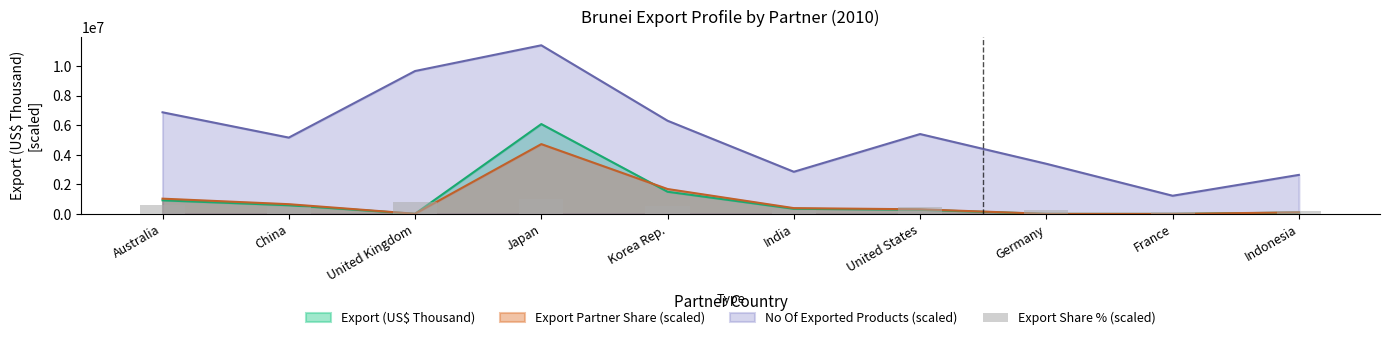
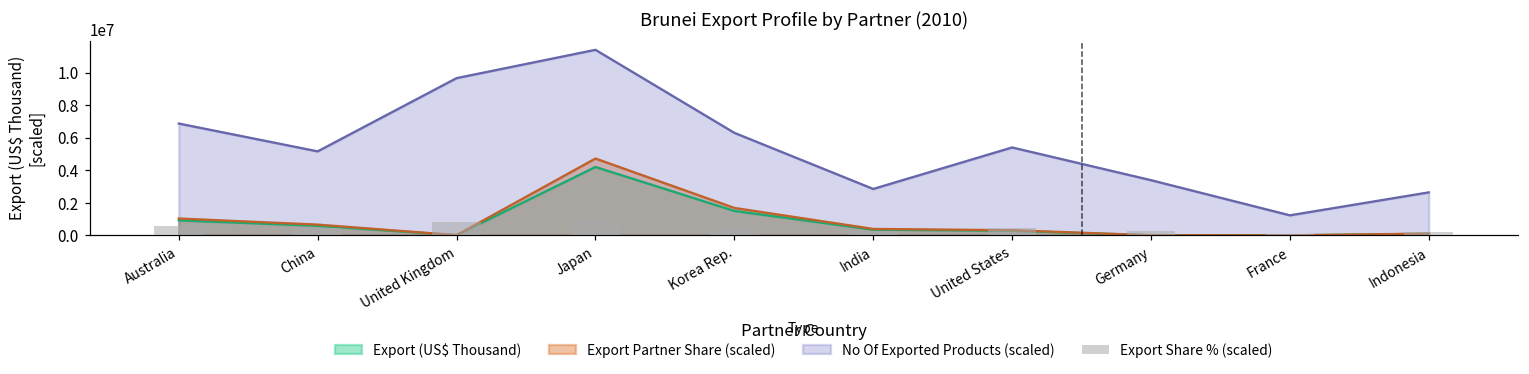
Export (US$ Thousand), Japan: 6100000 -> 4200000
